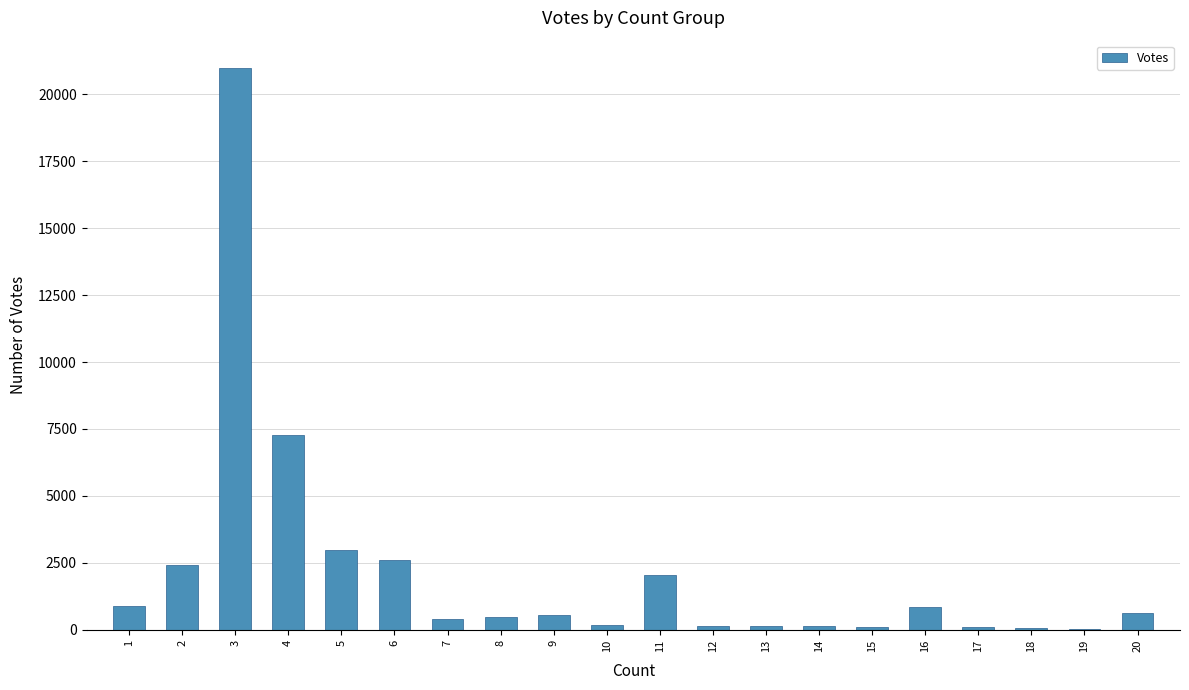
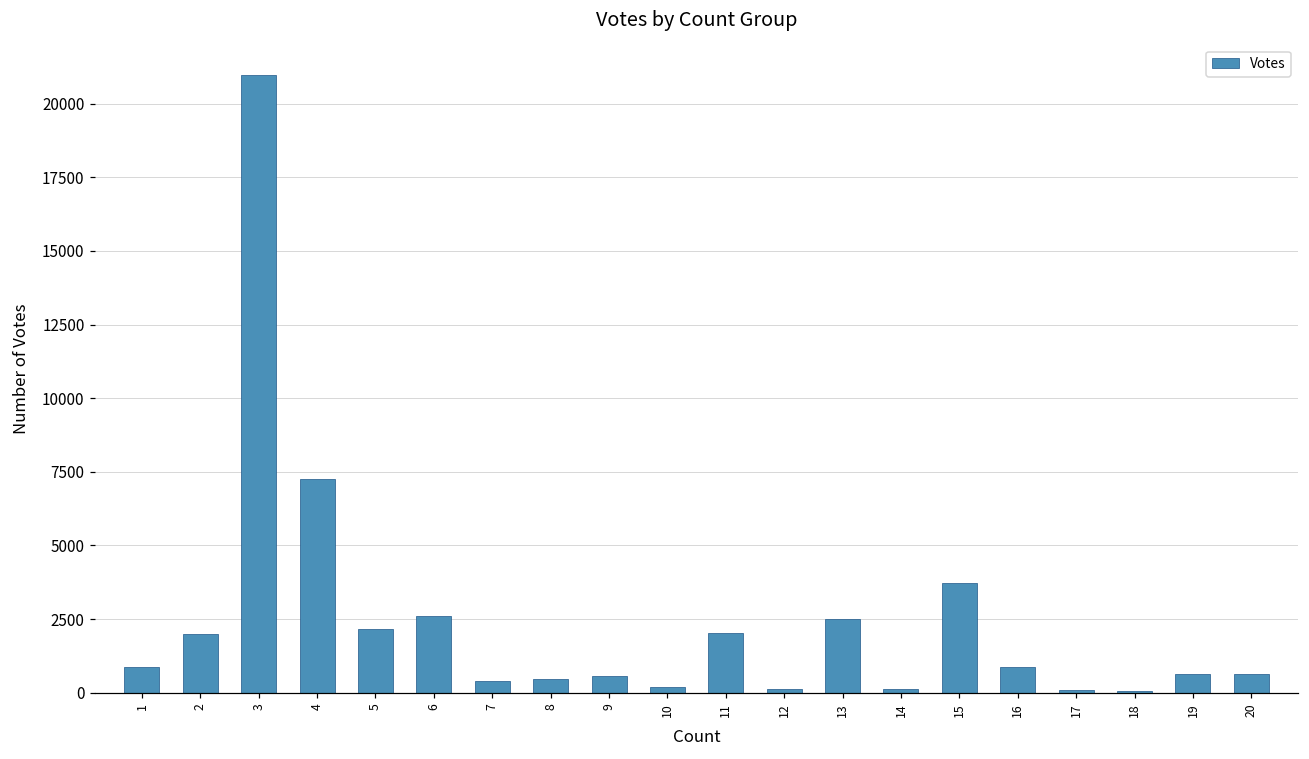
2: 2400 -> 2000
5: 3000 -> 2200
13: 100 -> 2500
15: 100 -> 3700
19: 0 -> 600
